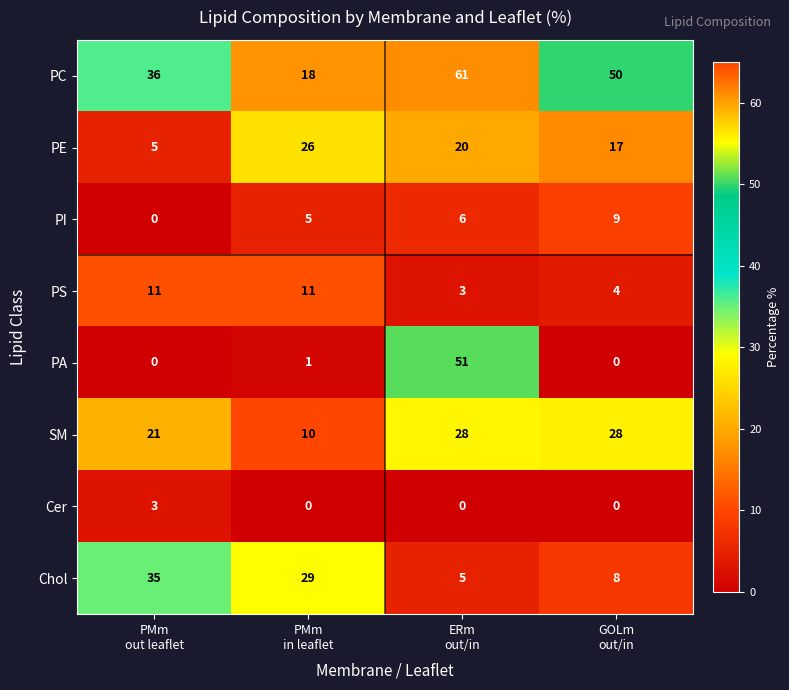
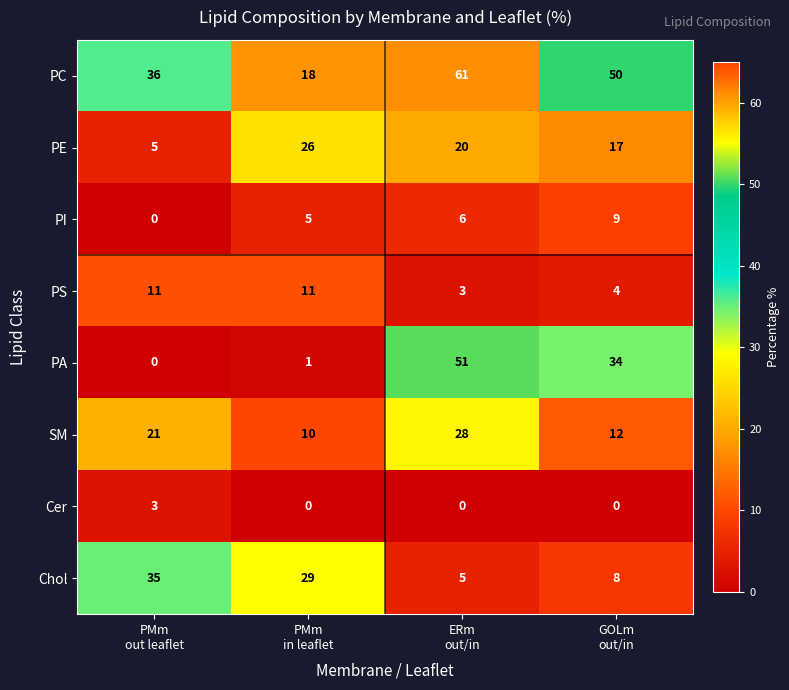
PA, GOLm out/in: 0 -> 34
SM, GOLm out/in: 28 -> 12
